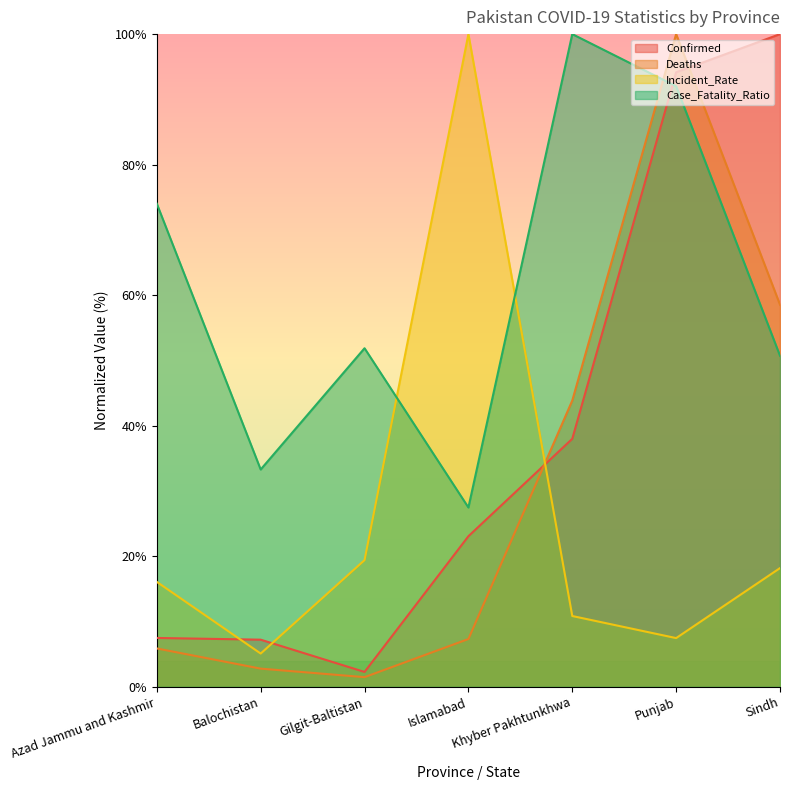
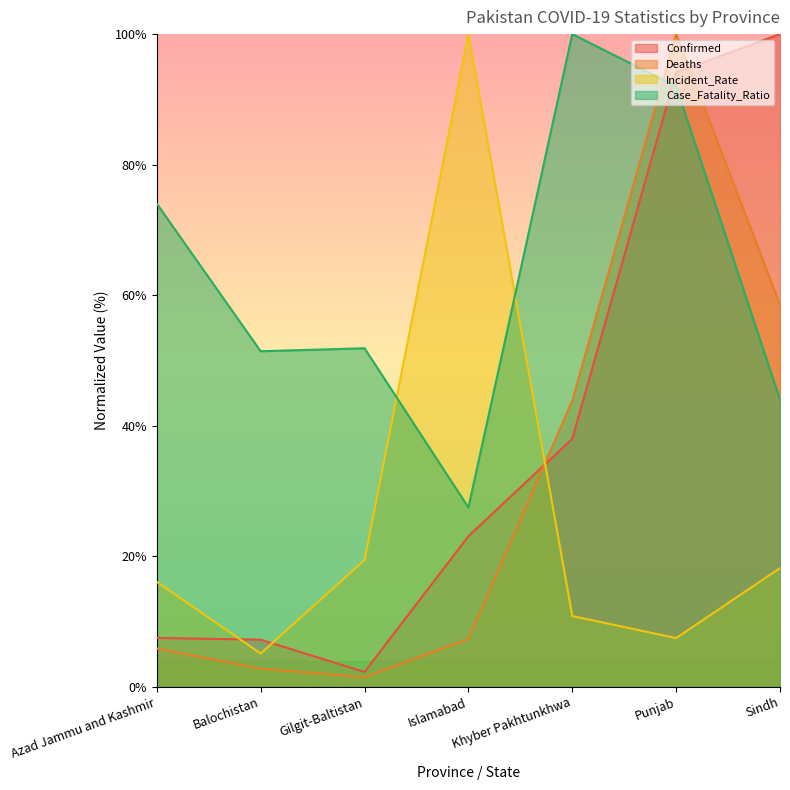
Case_Fatality_Ratio, Balochistan: 33% -> 51%
Case_Fatality_Ratio, Sindh: 51% -> 44%
